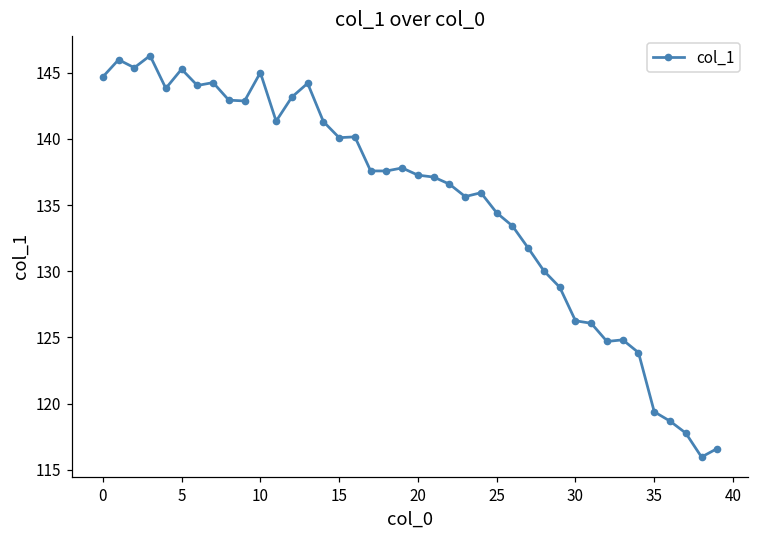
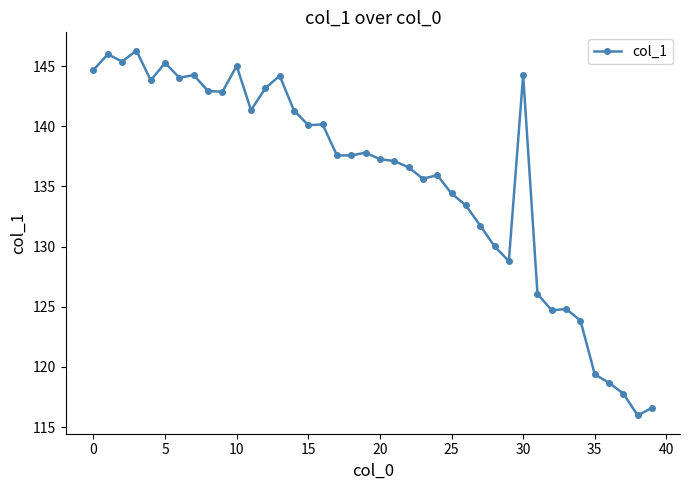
30: 126.3 -> 144.3
